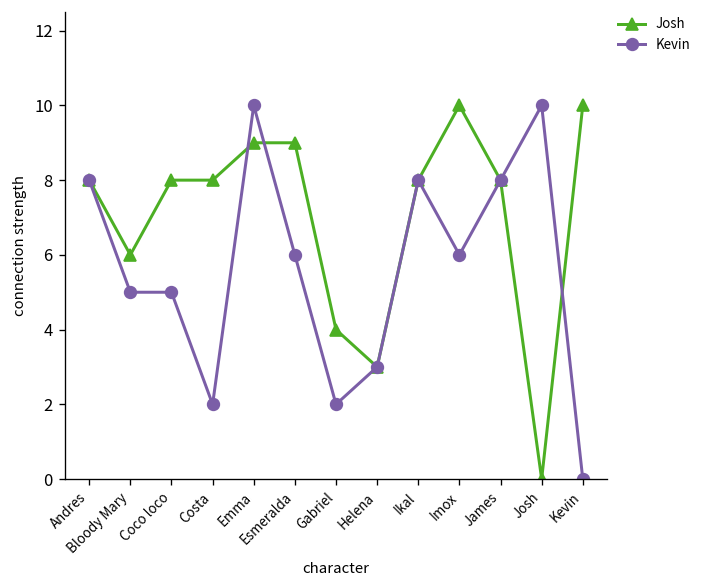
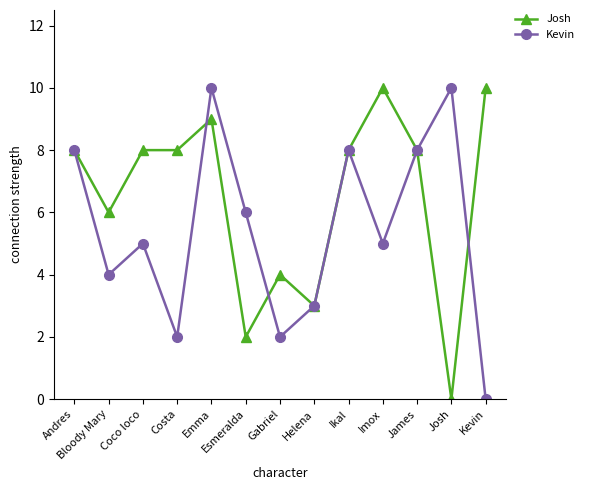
Kevin, Bloody Mary: 5 -> 4
Josh, Esmeralda: 9 -> 2
Kevin, Imox: 6 -> 5
